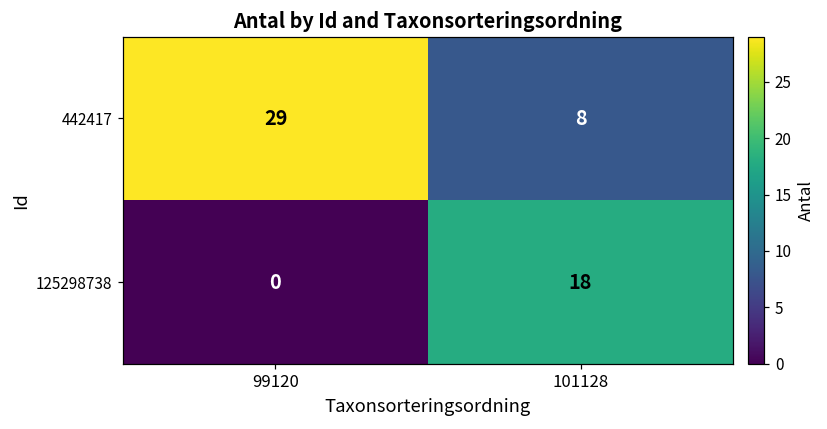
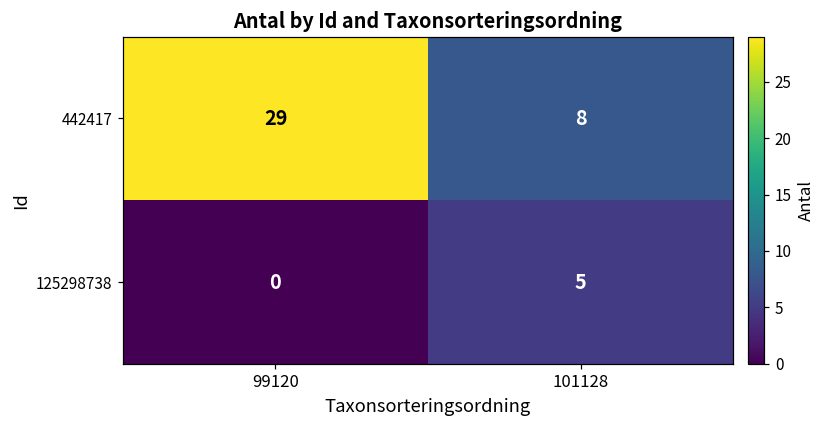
125298738, 101128: 18 -> 5
